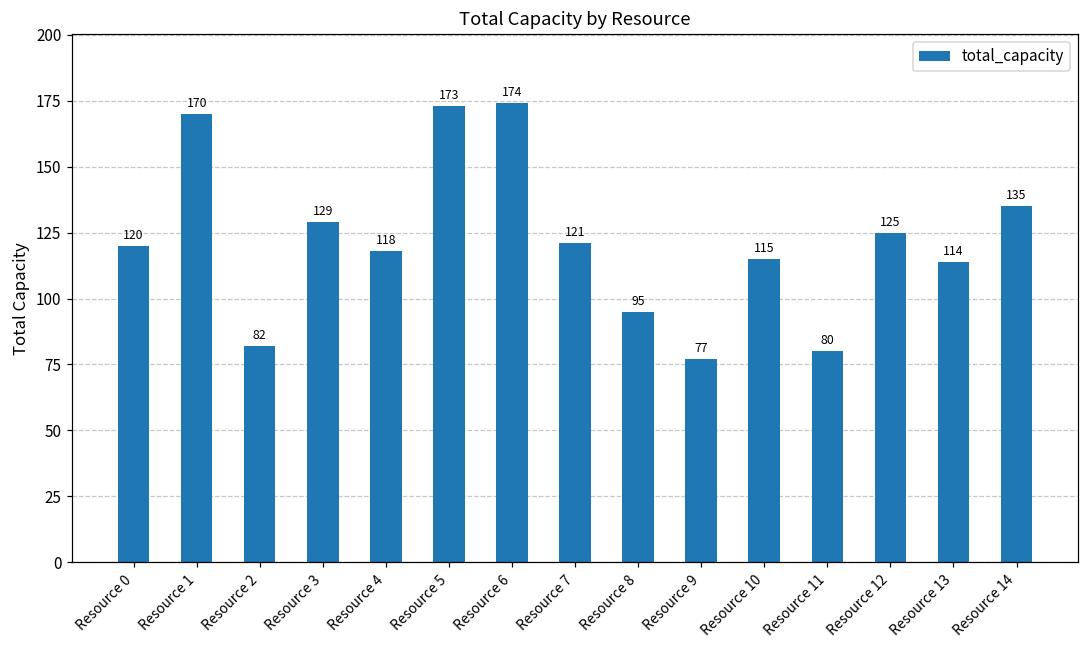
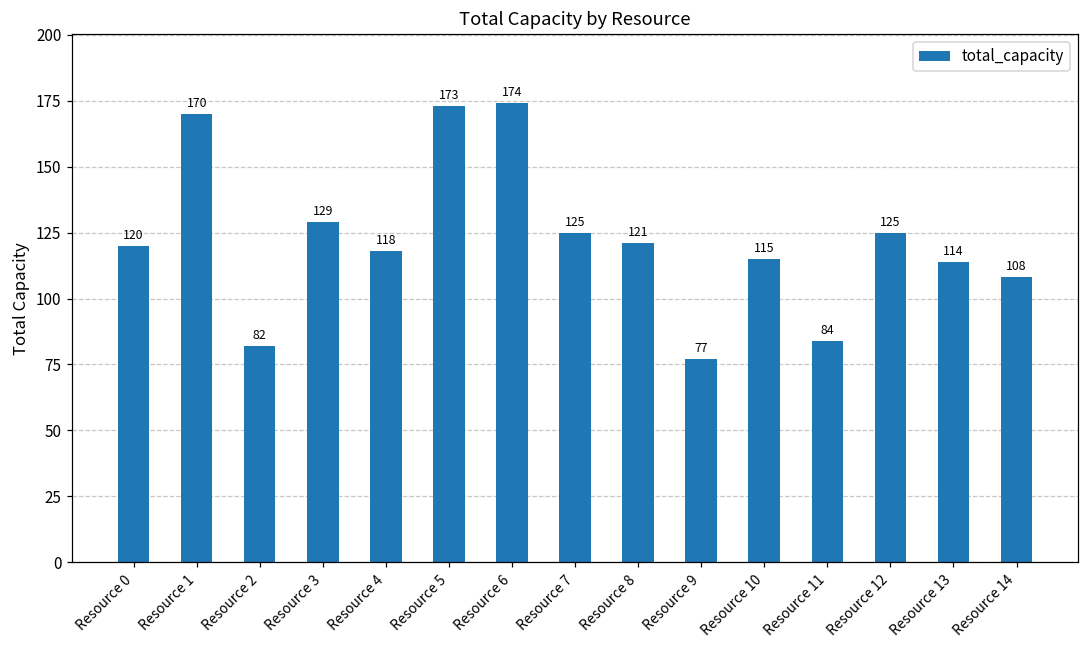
Resource 7: 121 -> 125
Resource 8: 95 -> 121
Resource 11: 80 -> 84
Resource 14: 135 -> 108
